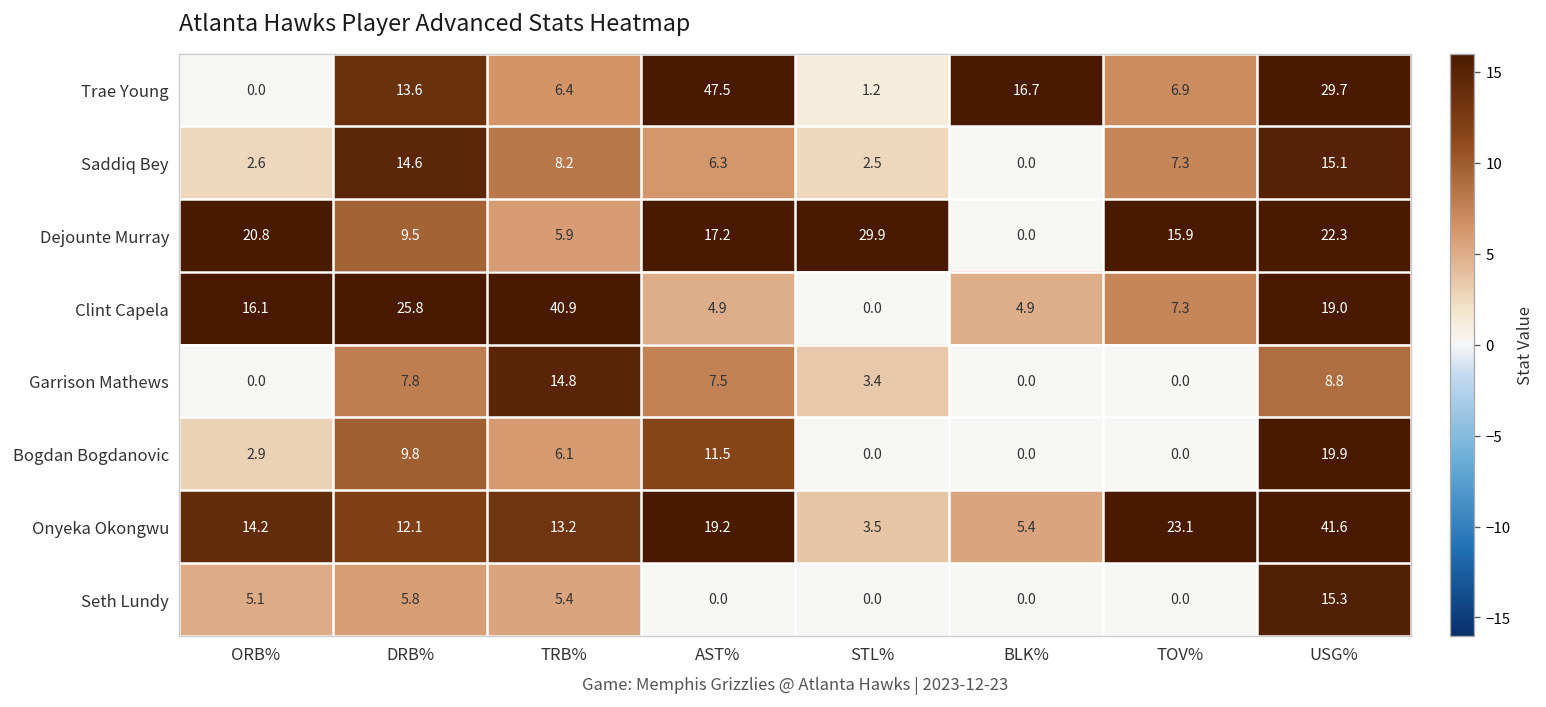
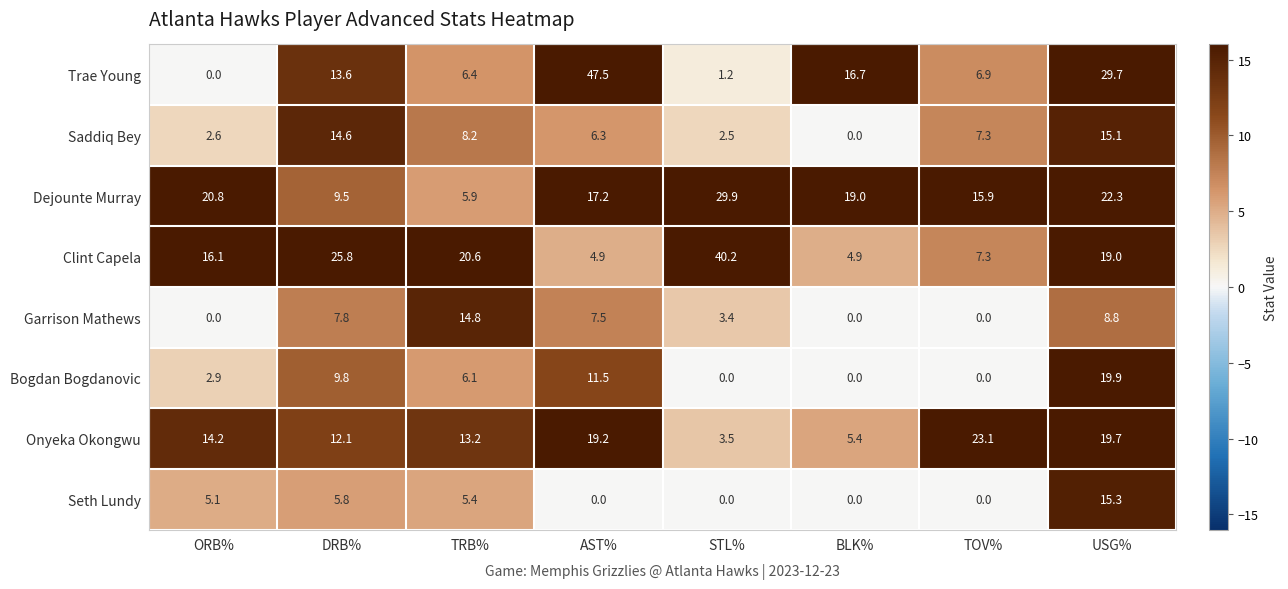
Dejounte Murray, BLK%: 0.0 -> 19.0
Clint Capela, TRB%: 40.9 -> 20.6
Clint Capela, STL%: 0.0 -> 40.2
Onyeka Okongwu, USG%: 41.6 -> 19.7
